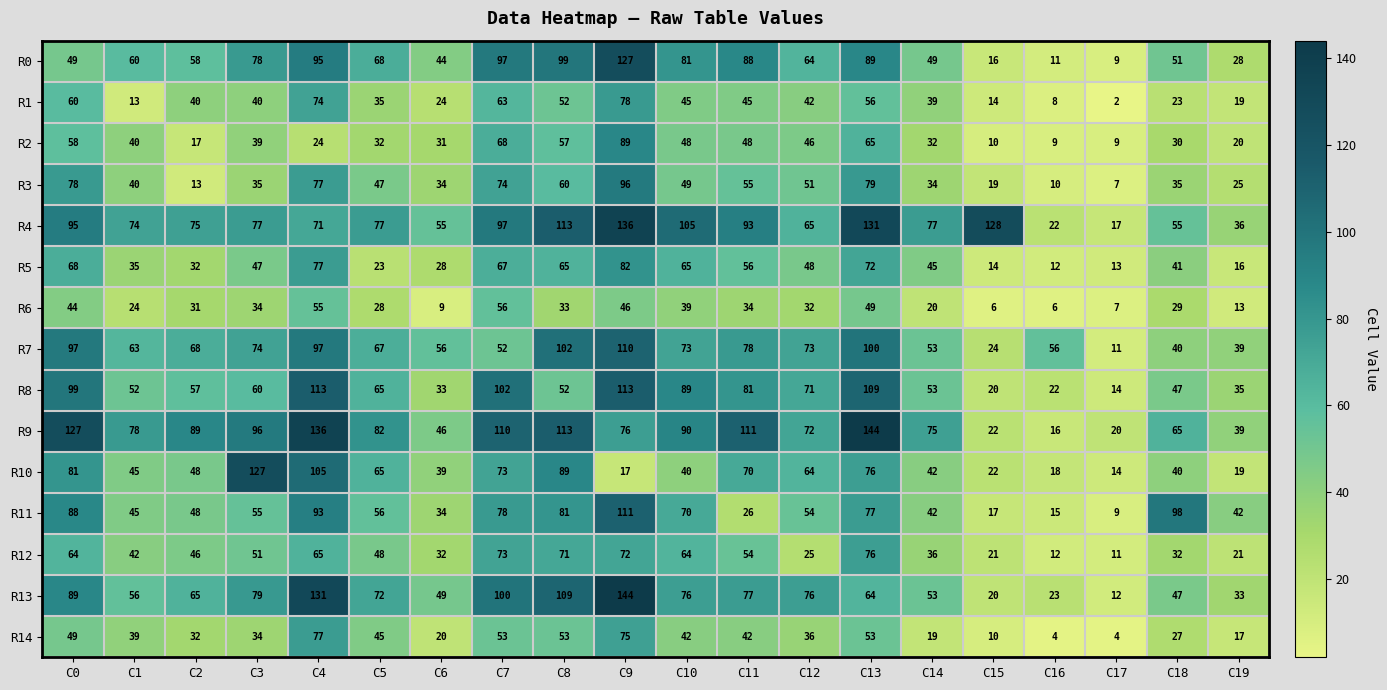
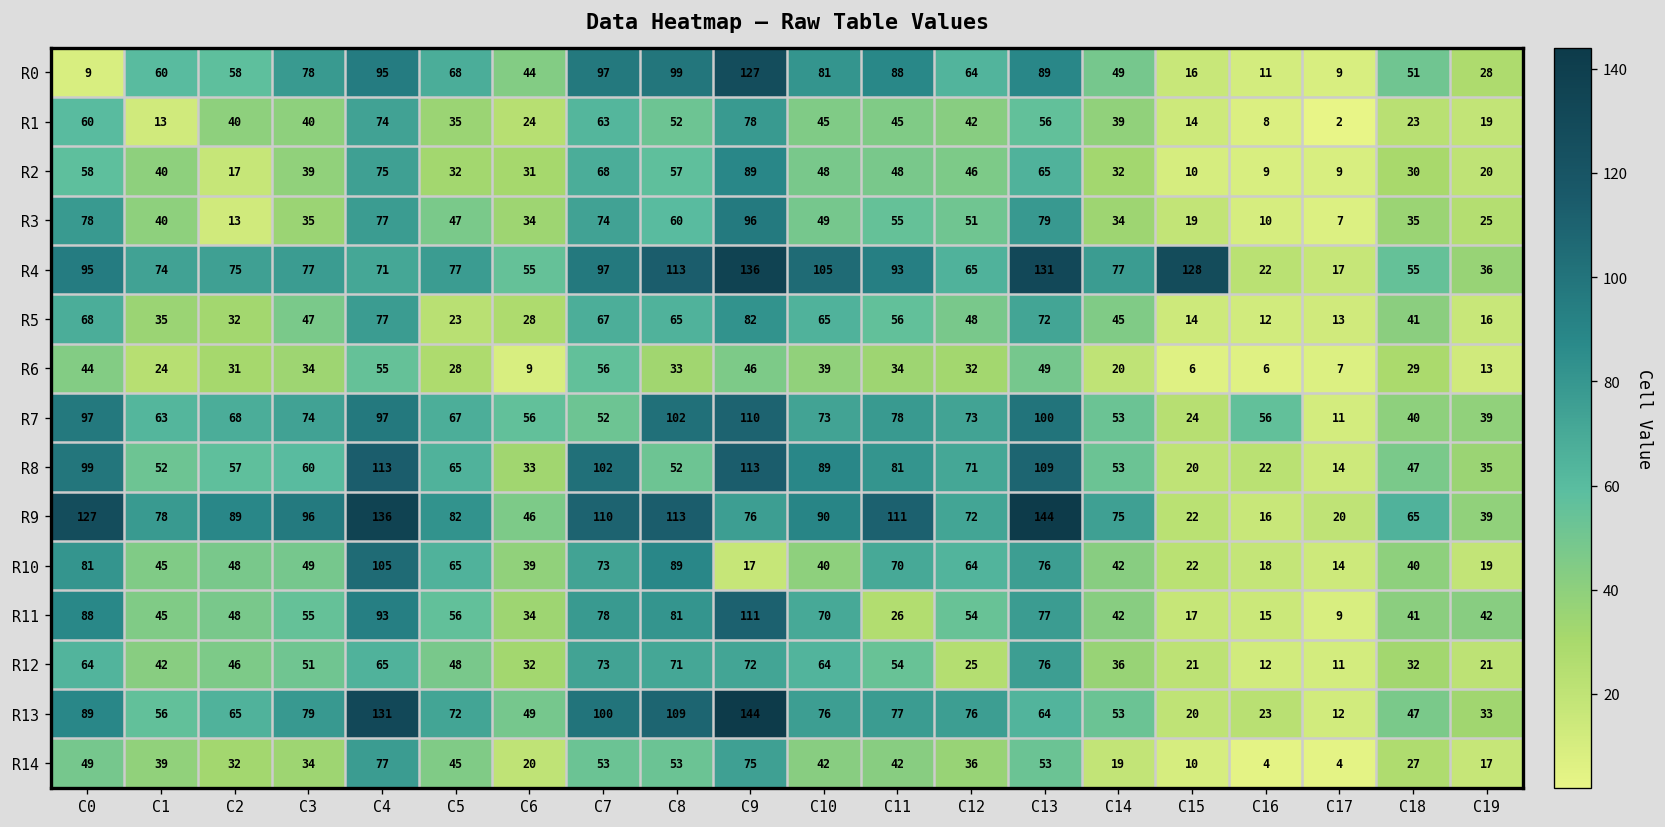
R0, C0: 49 -> 9
R2, C4: 24 -> 75
R10, C3: 127 -> 49
R11, C18: 98 -> 41
